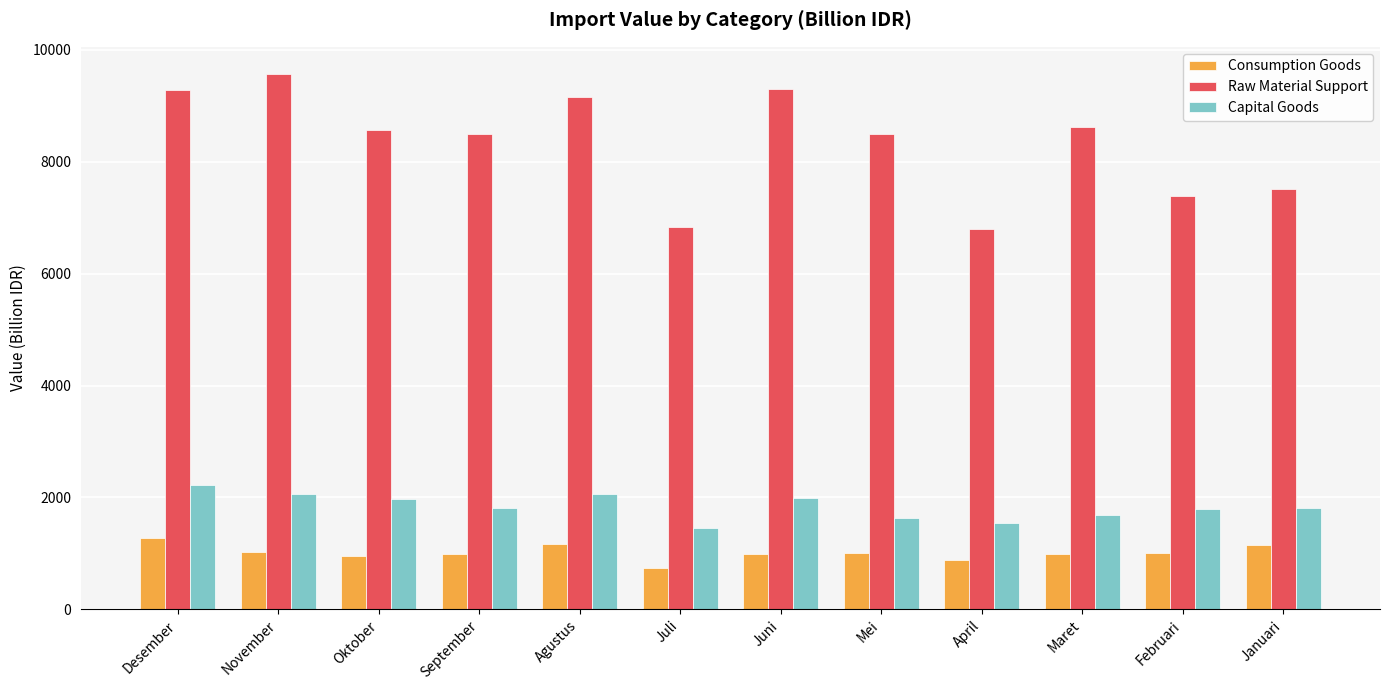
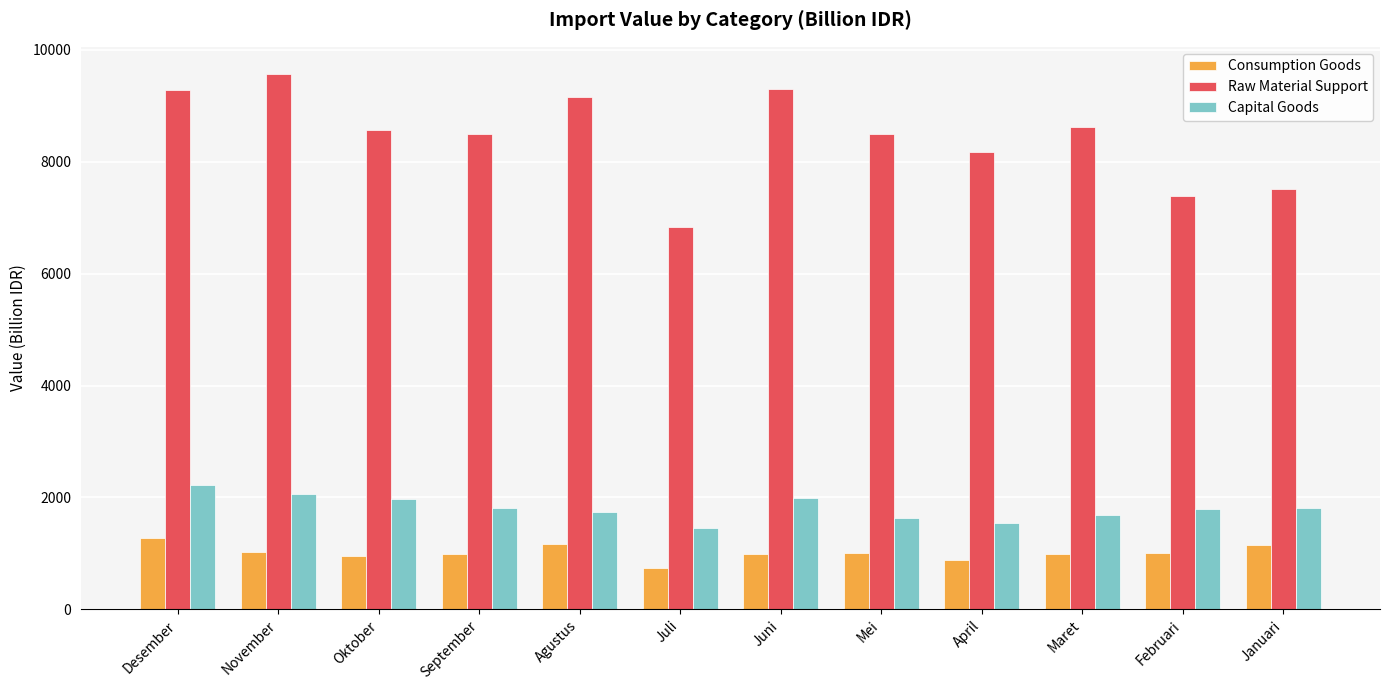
Capital Goods, Agustus: 2100 -> 1700
Raw Material Support, April: 6800 -> 8200
